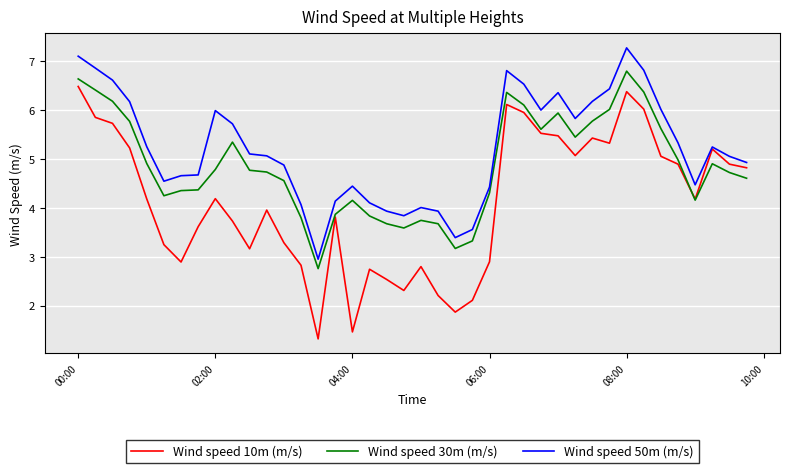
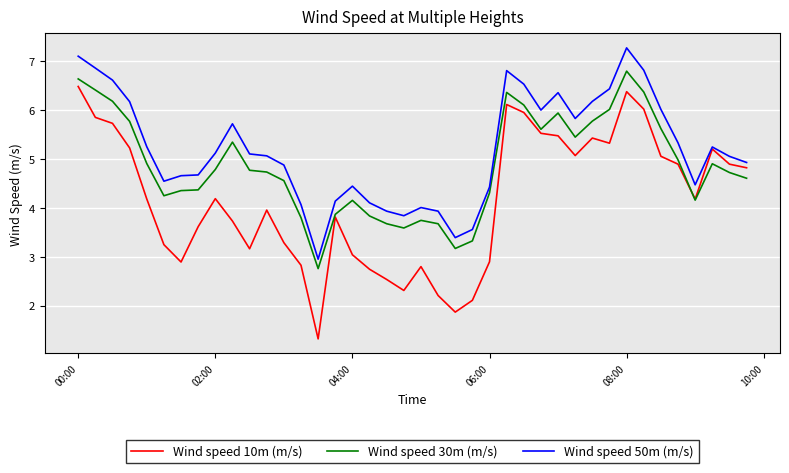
Wind speed 50m (m/s), 02:00: 6.0 -> 5.1
Wind speed 10m (m/s), 04:00: 1.5 -> 3.0
